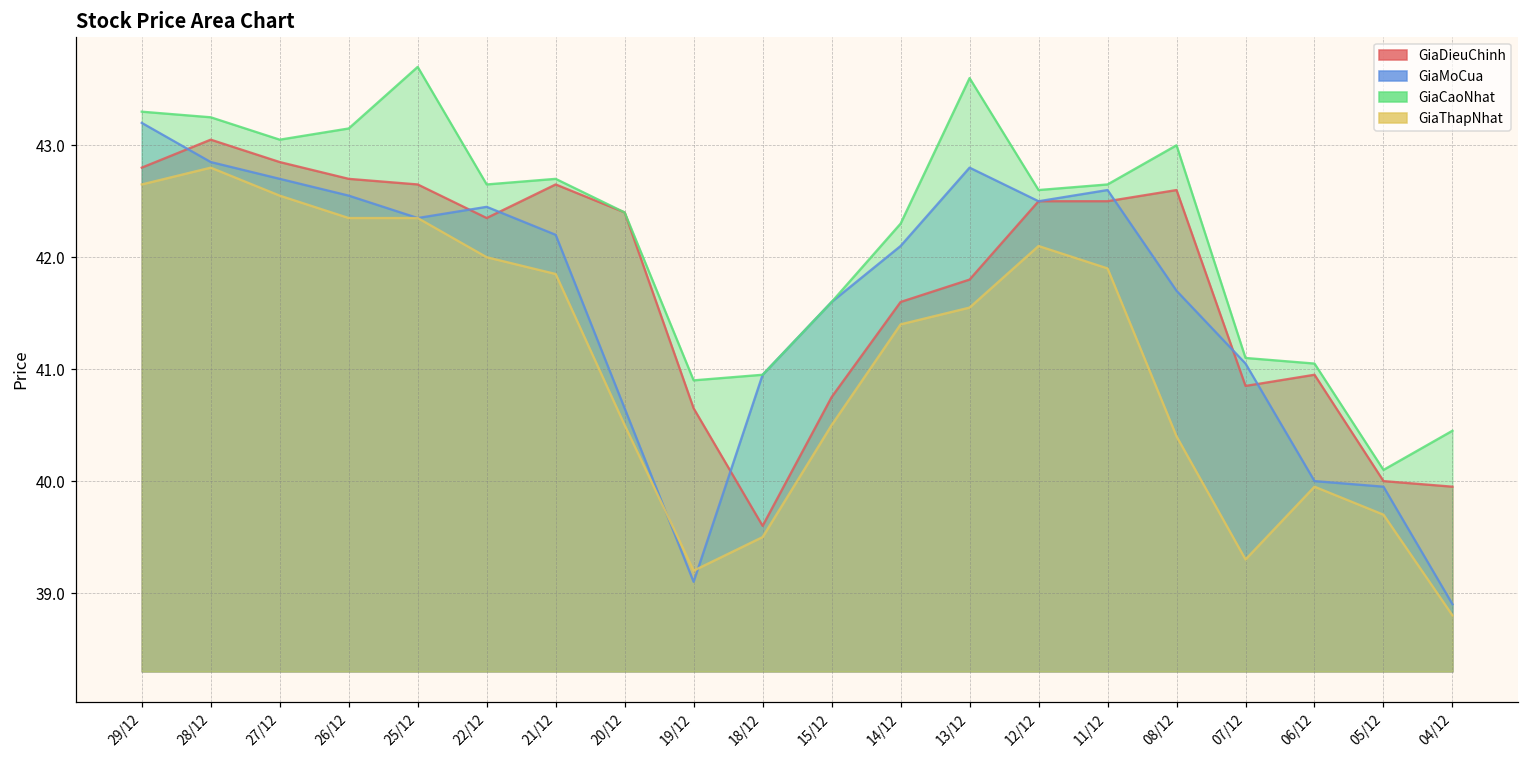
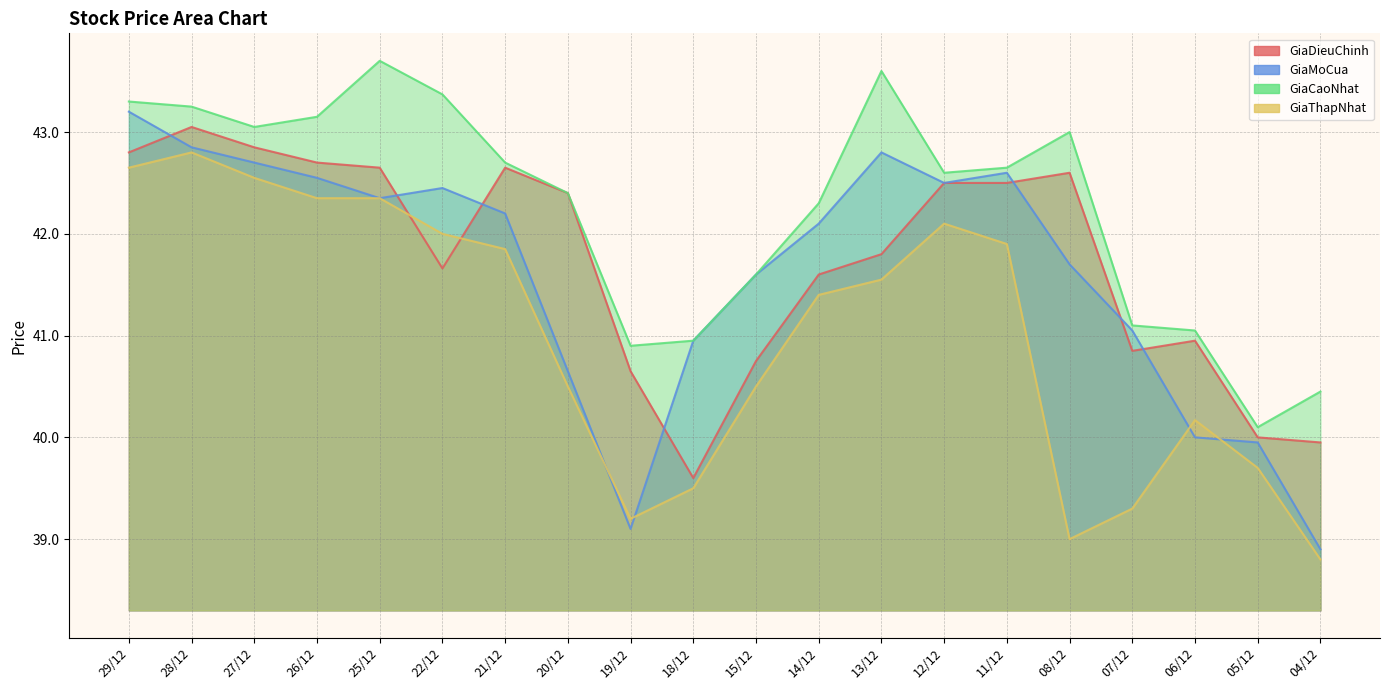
GiaDieuChinh, 22/12: 42.35 -> 41.66
GiaCaoNhat, 22/12: 42.65 -> 43.37
GiaThapNhat, 08/12: 40.4 -> 39.0
GiaThapNhat, 06/12: 39.95 -> 40.17
